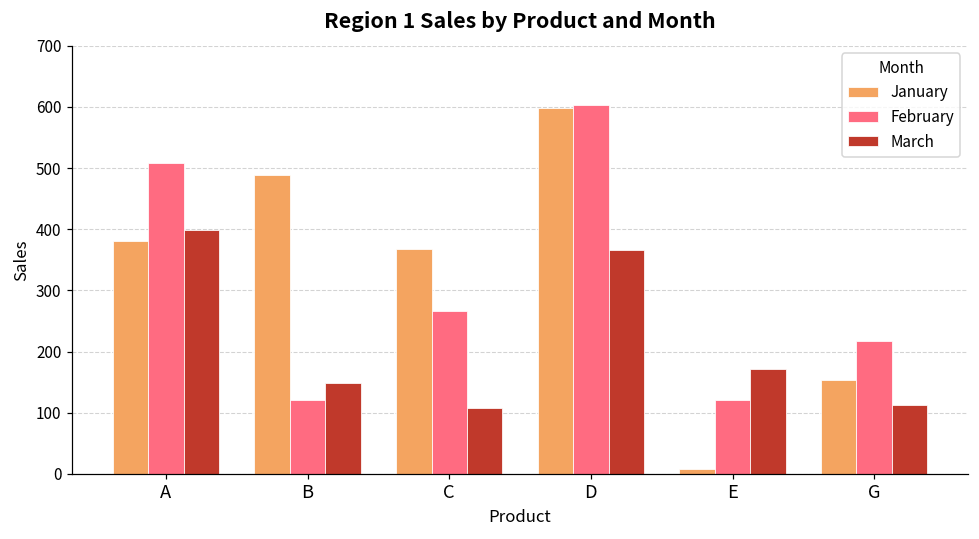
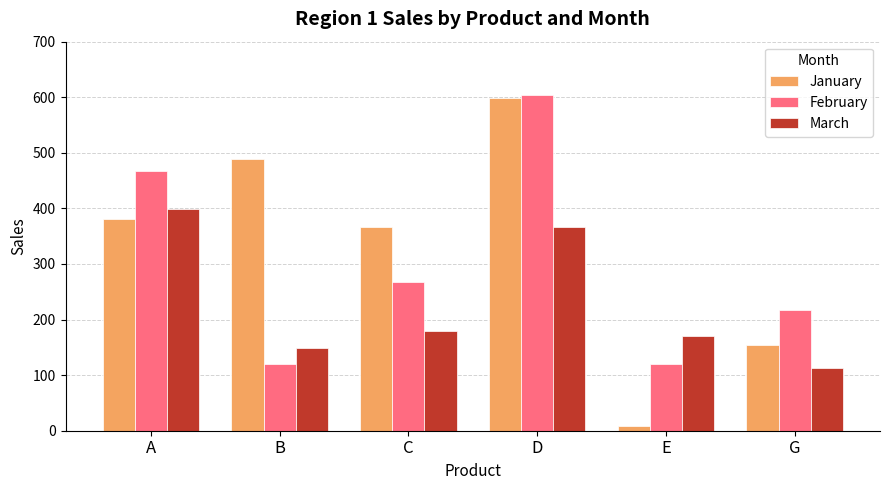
February, A: 510 -> 470
March, C: 110 -> 180
